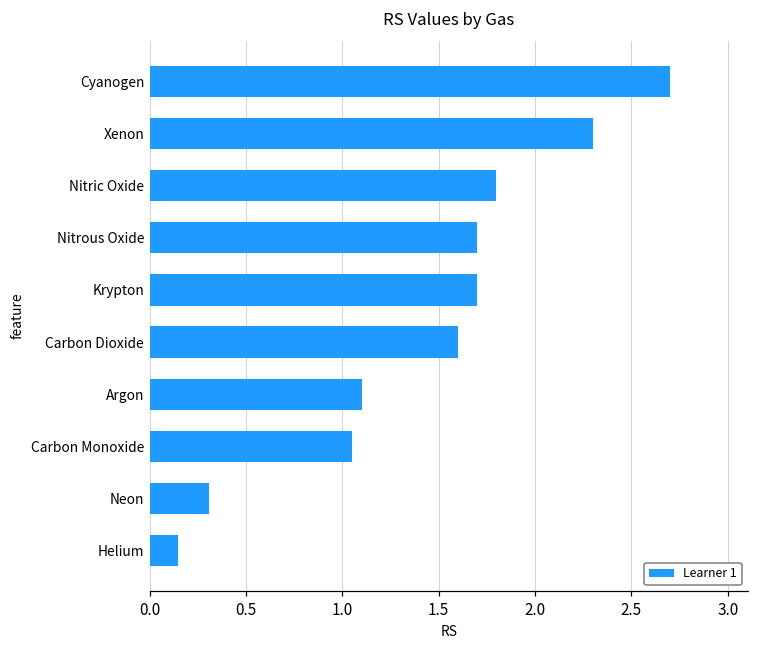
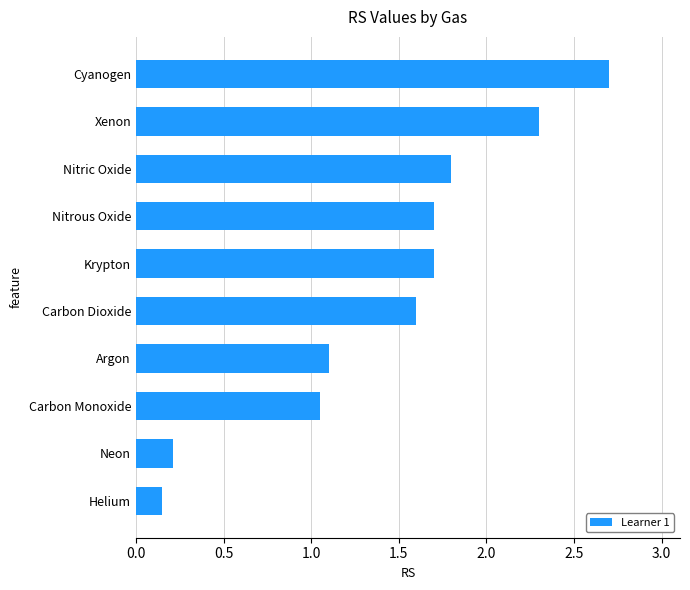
Neon: 0.31 -> 0.21
